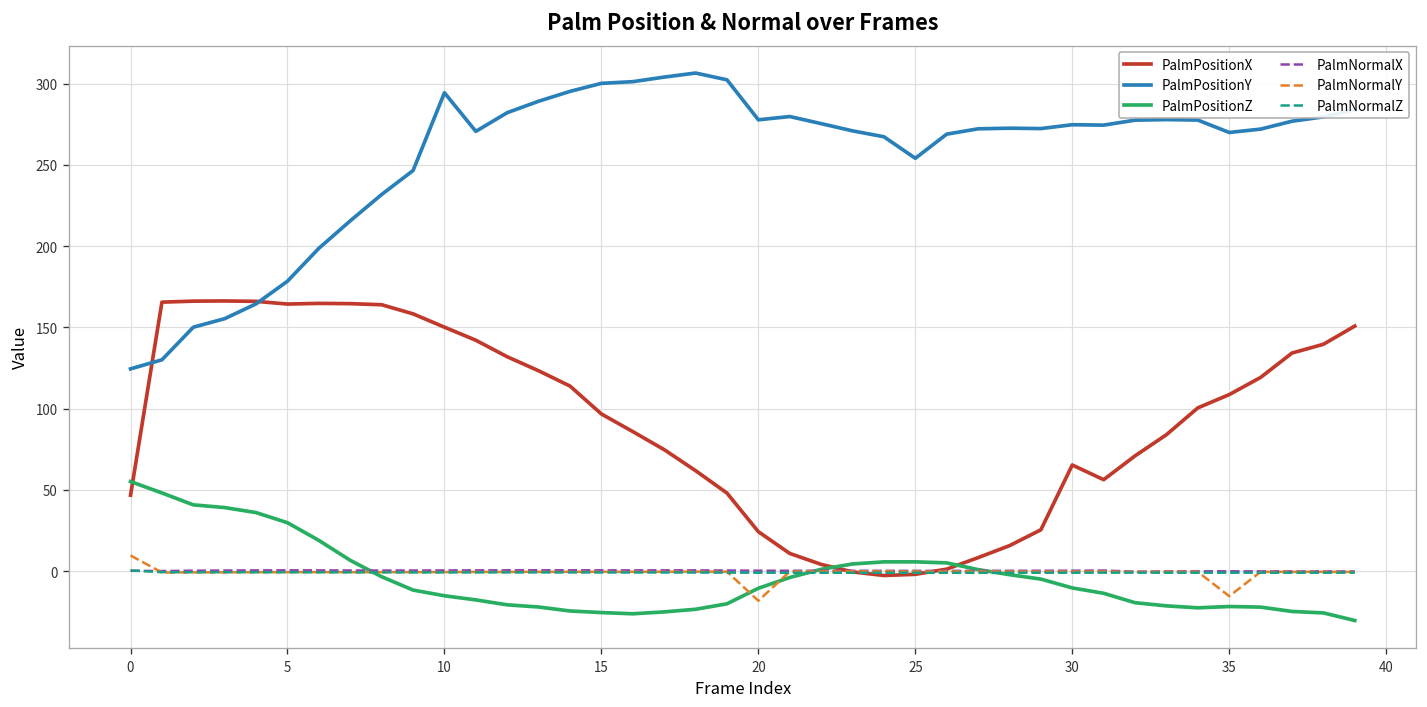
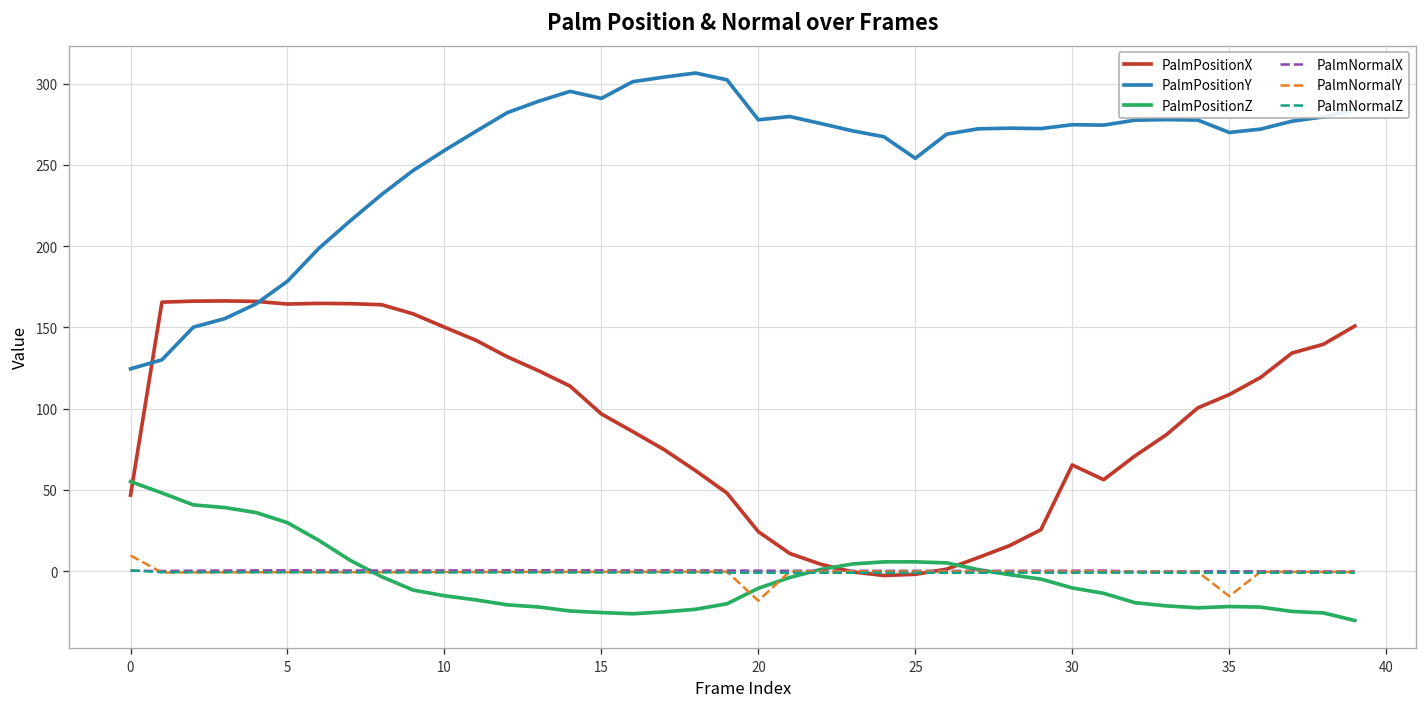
PalmPositionY, 10: 294 -> 259
PalmPositionY, 15: 300 -> 291
